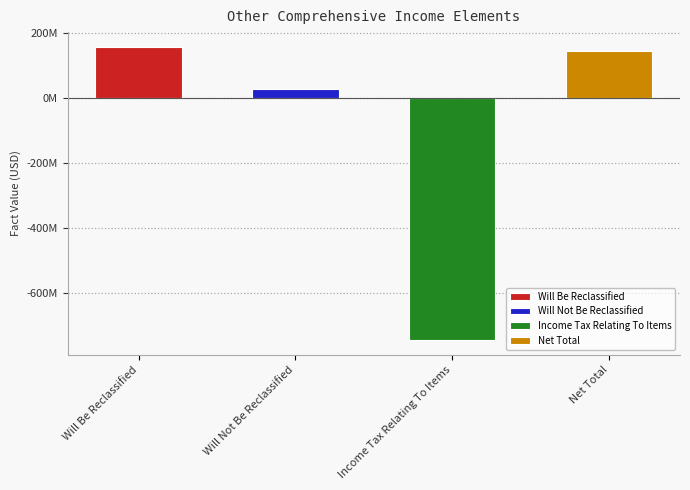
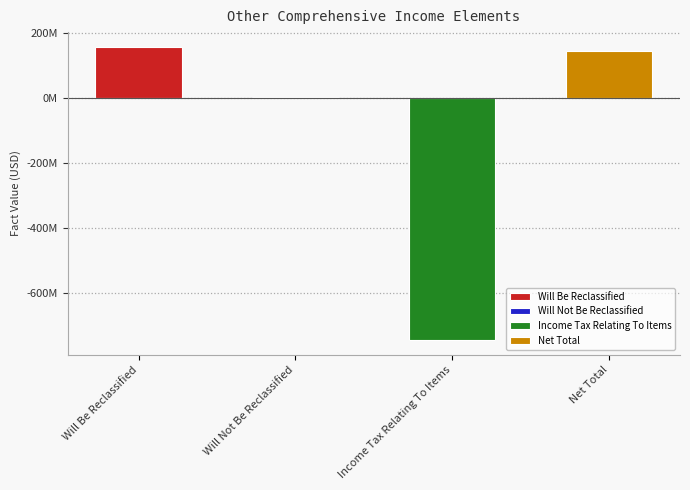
Will Not Be Reclassified: 30000000 -> 0
